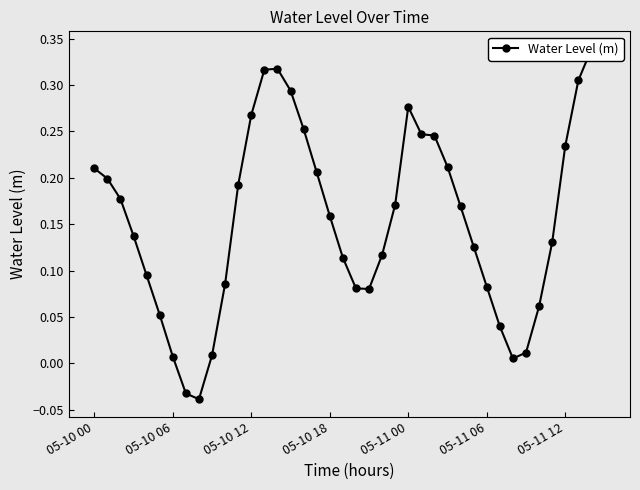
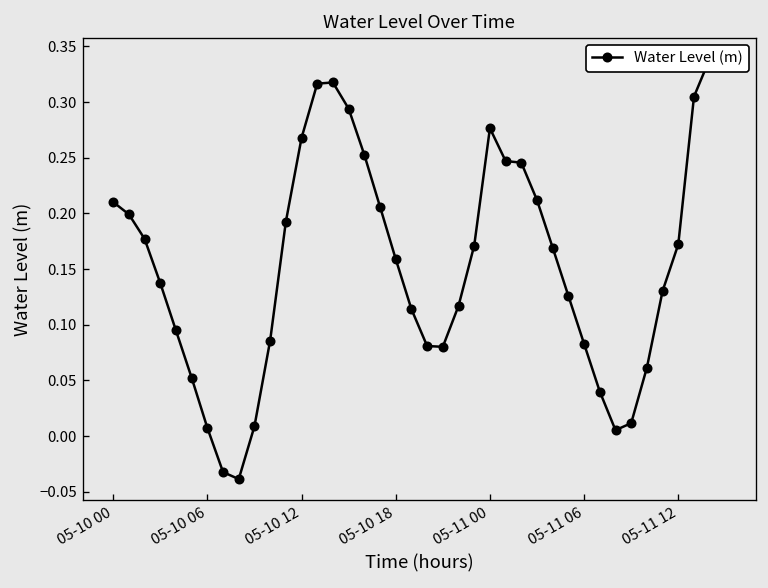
05-11 12: 0.23 -> 0.17
